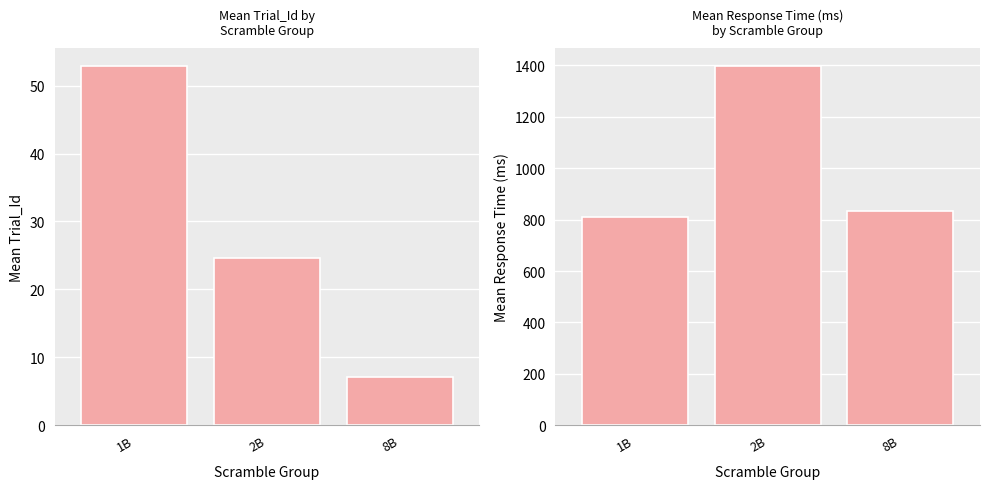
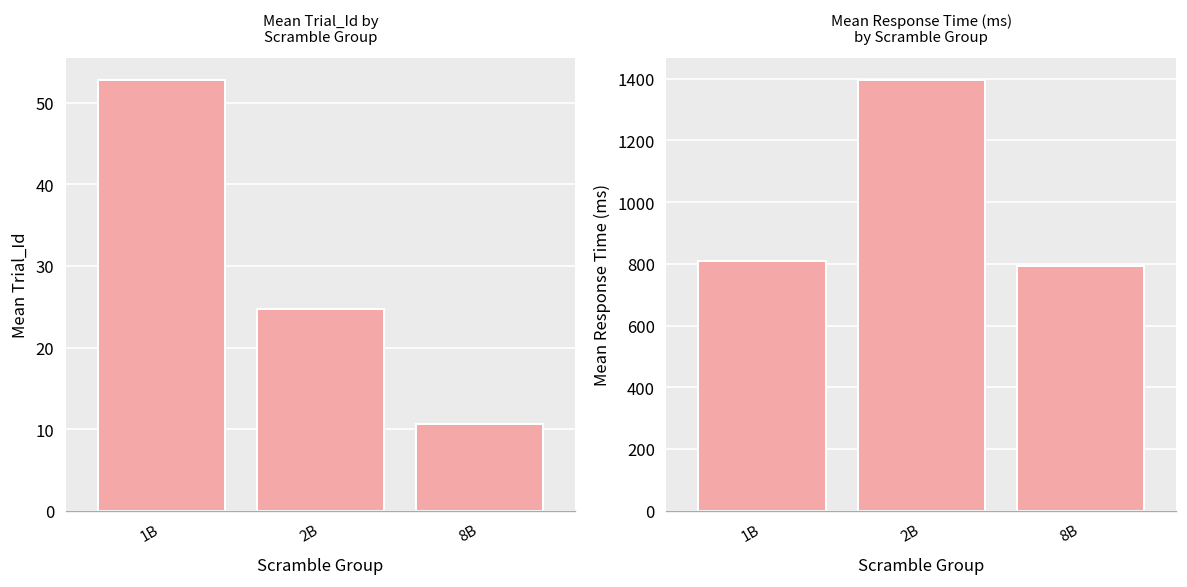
Mean Trial_Id by Scramble Group, 8B: 7 -> 11
Mean Response Time (ms) by Scramble Group, 8B: 830 -> 790
